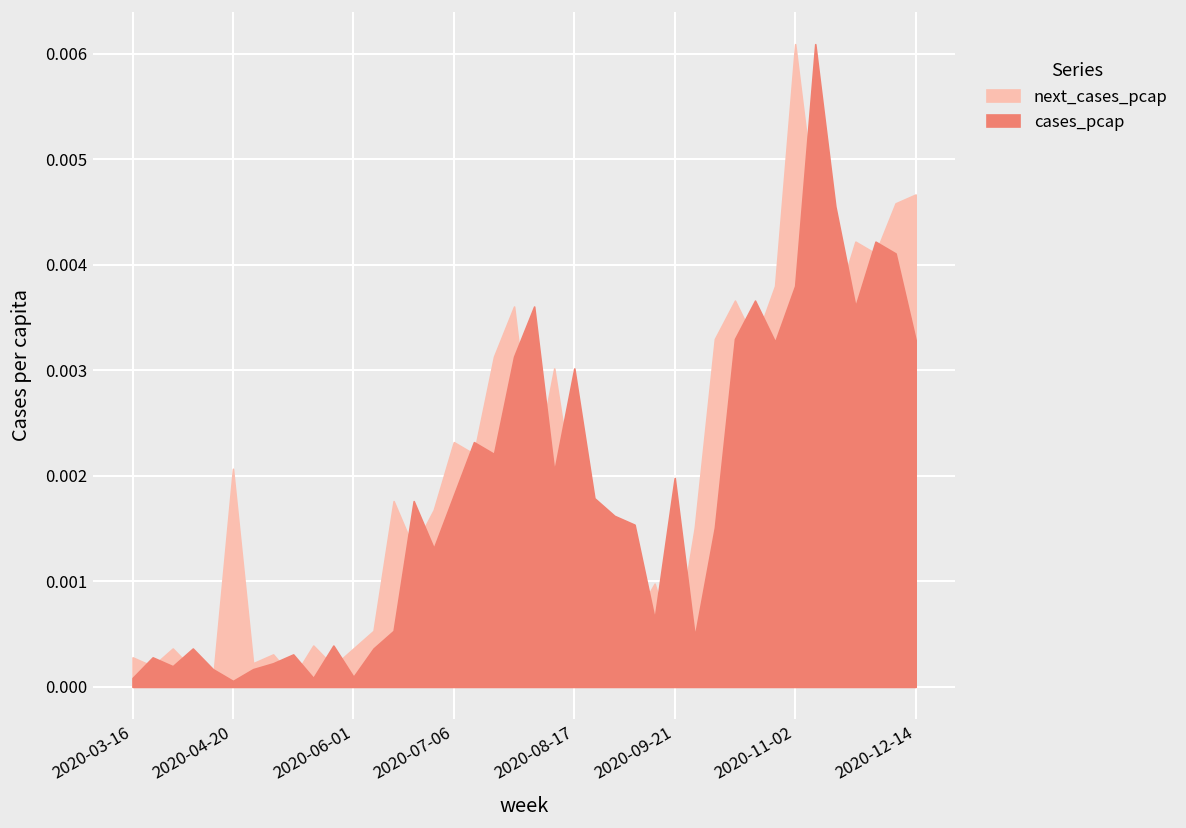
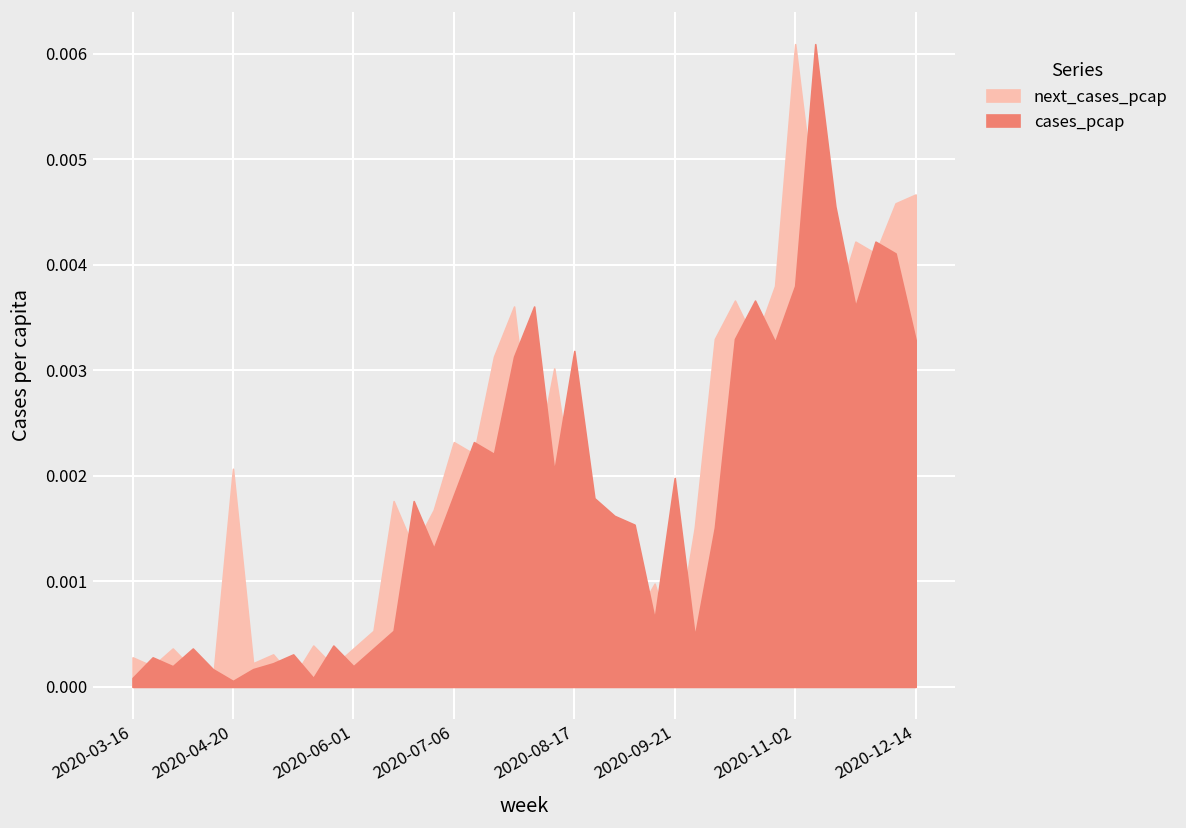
cases_pcap, 2020-06-01: 0.0001 -> 0.0002
cases_pcap, 2020-08-17: 0.0030 -> 0.0032
